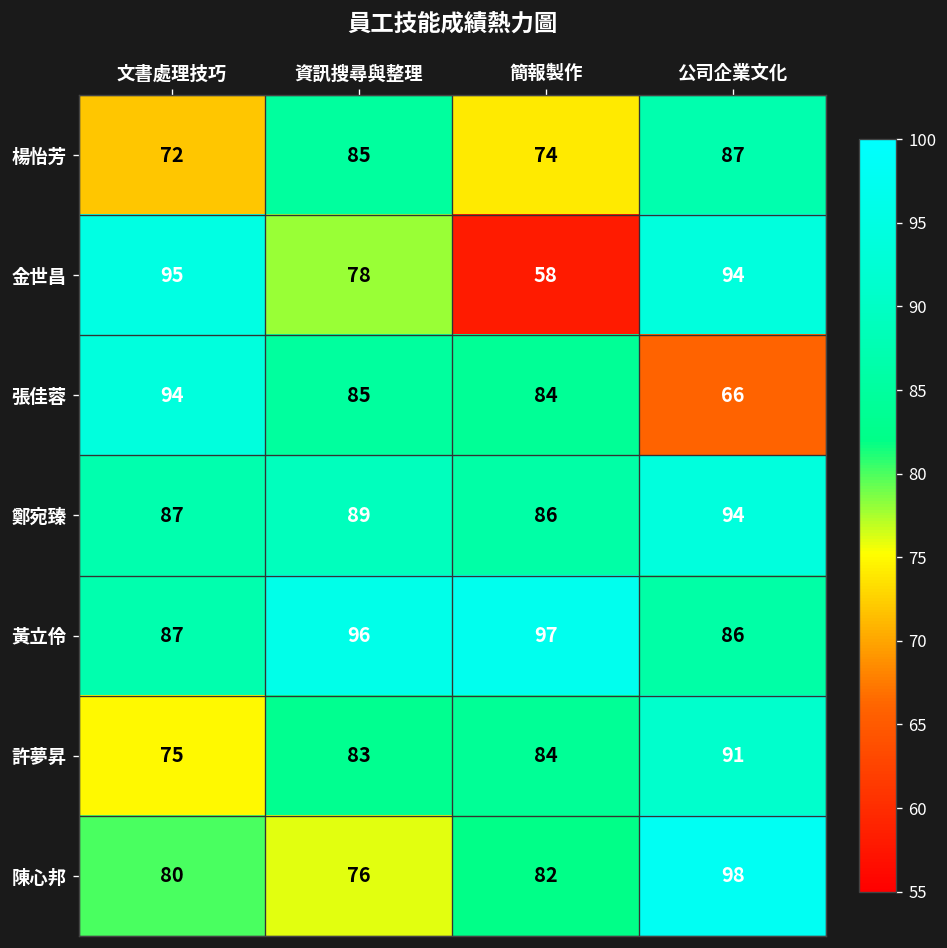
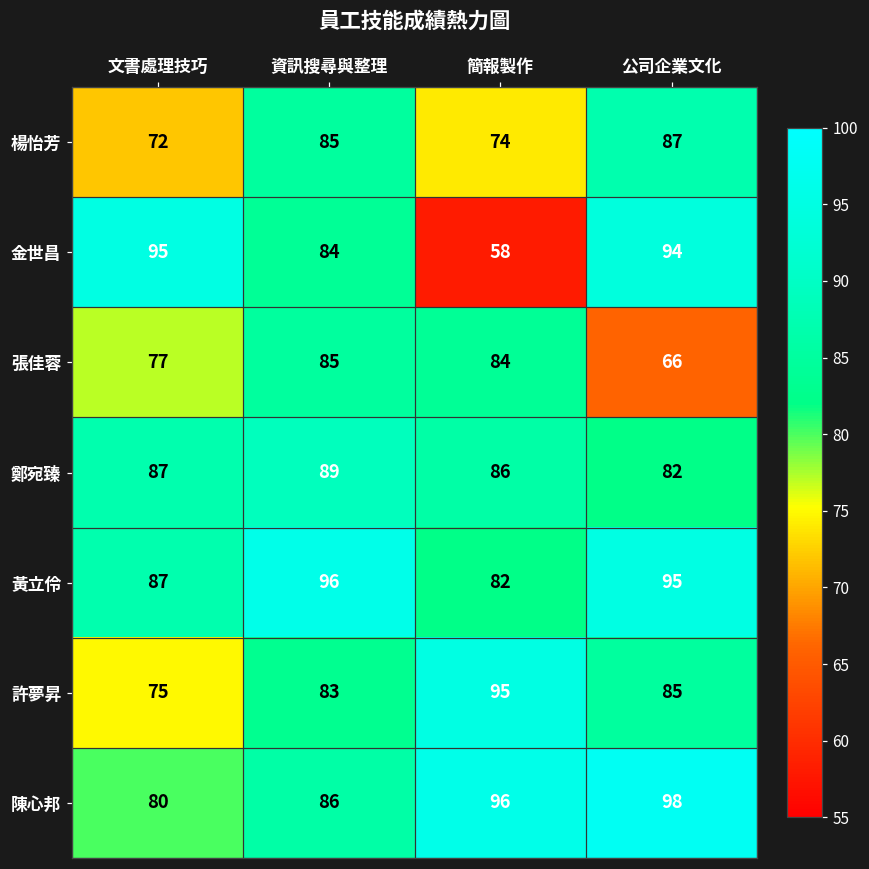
金世昌, 資訊搜尋與整理: 78 -> 84
張佳蓉, 文書處理技巧: 94 -> 77
鄭宛臻, 公司企業文化: 94 -> 82
黃立伶, 簡報製作: 97 -> 82
黃立伶, 公司企業文化: 86 -> 95
許夢昇, 簡報製作: 84 -> 95
許夢昇, 公司企業文化: 91 -> 85
陳心邦, 資訊搜尋與整理: 76 -> 86
陳心邦, 簡報製作: 82 -> 96
